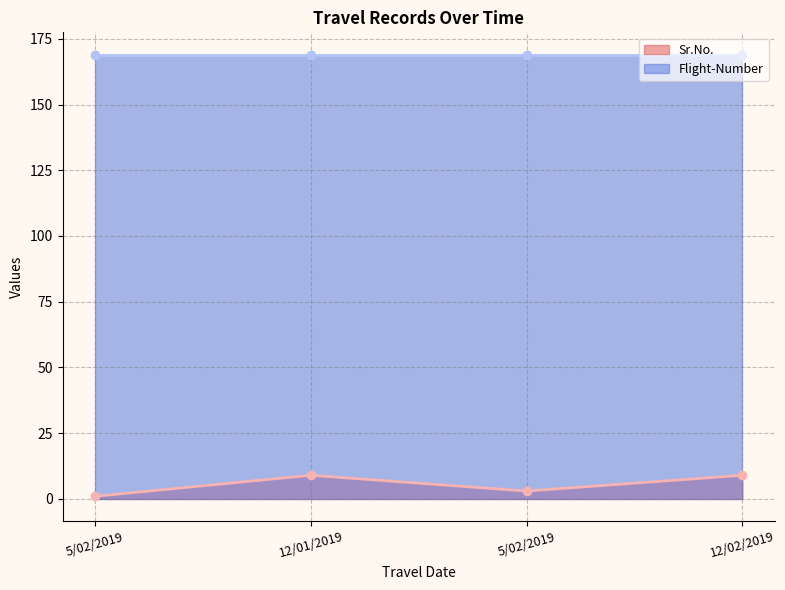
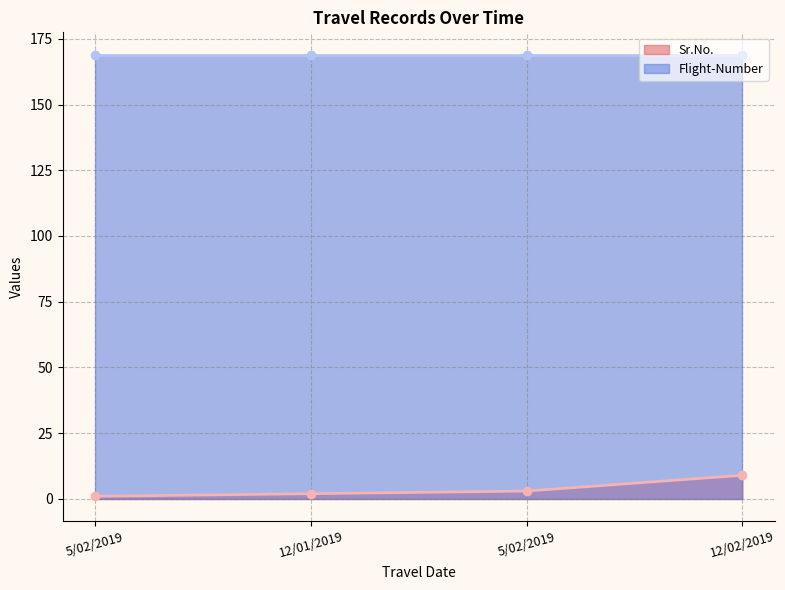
Sr.No., 12/01/2019: 9 -> 2
